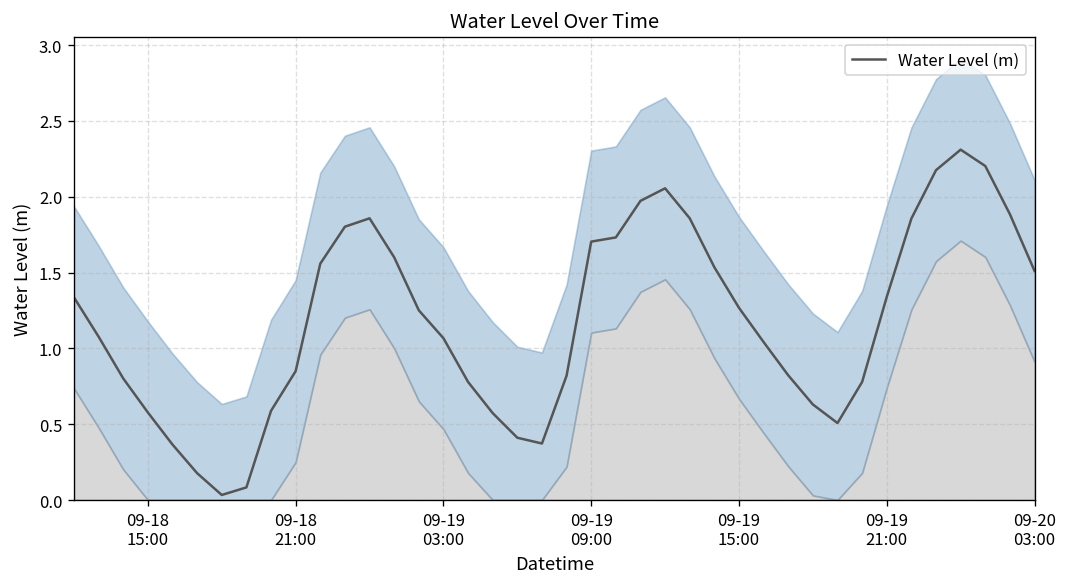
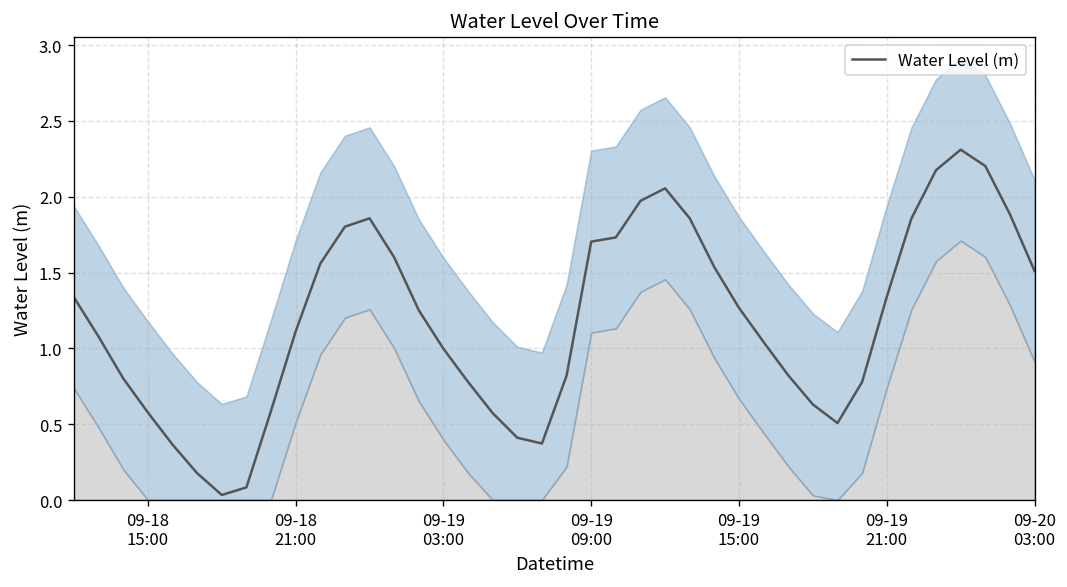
Water Level (m), 09-18 21:00: 0.85 -> 1.11
Water Level (m), 09-19 03:00: 1.07 -> 1.00
